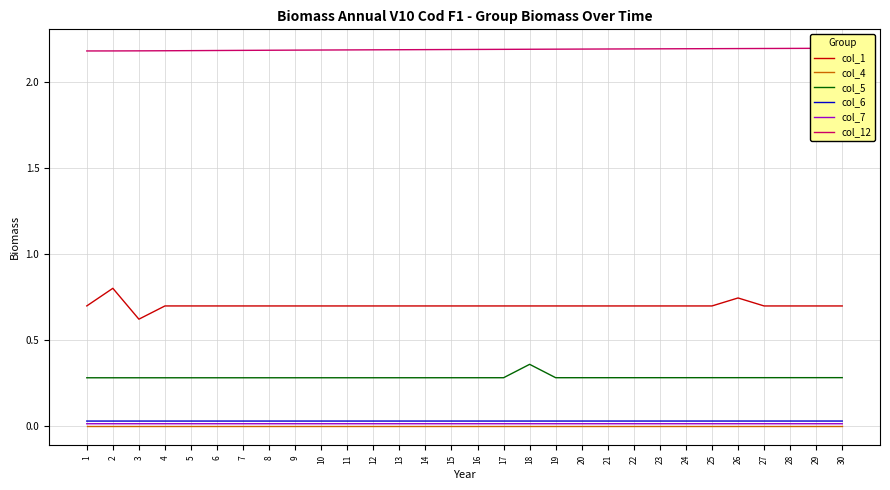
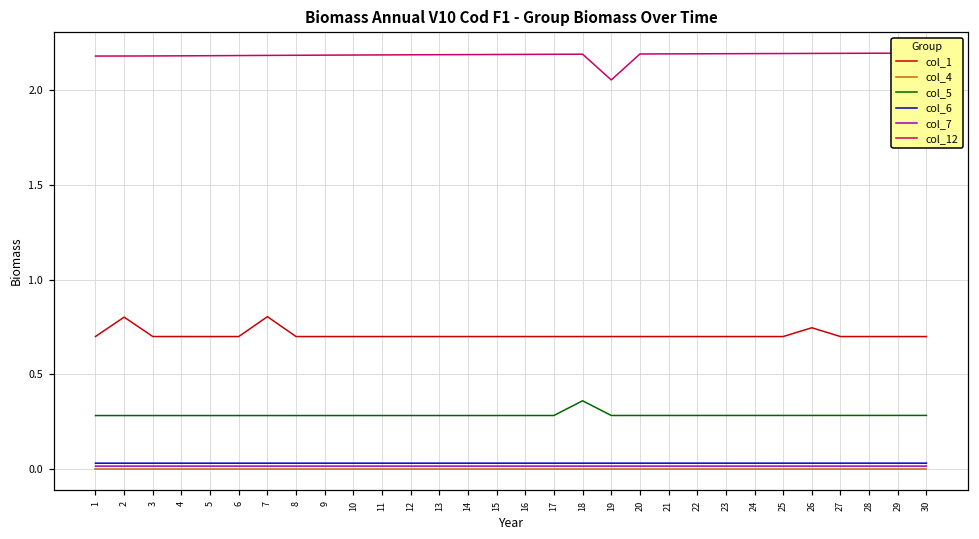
col_1, 3: 0.62 -> 0.70
col_1, 7: 0.70 -> 0.80
col_12, 19: 2.19 -> 2.05
